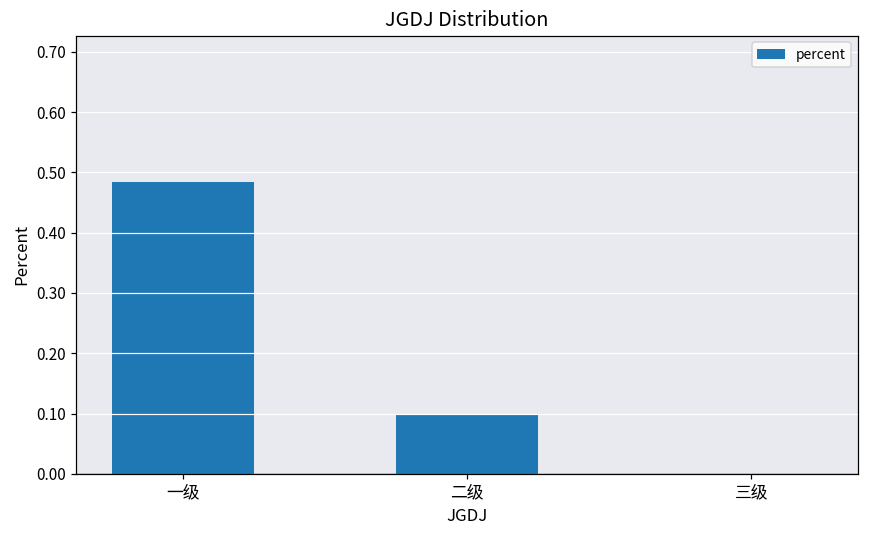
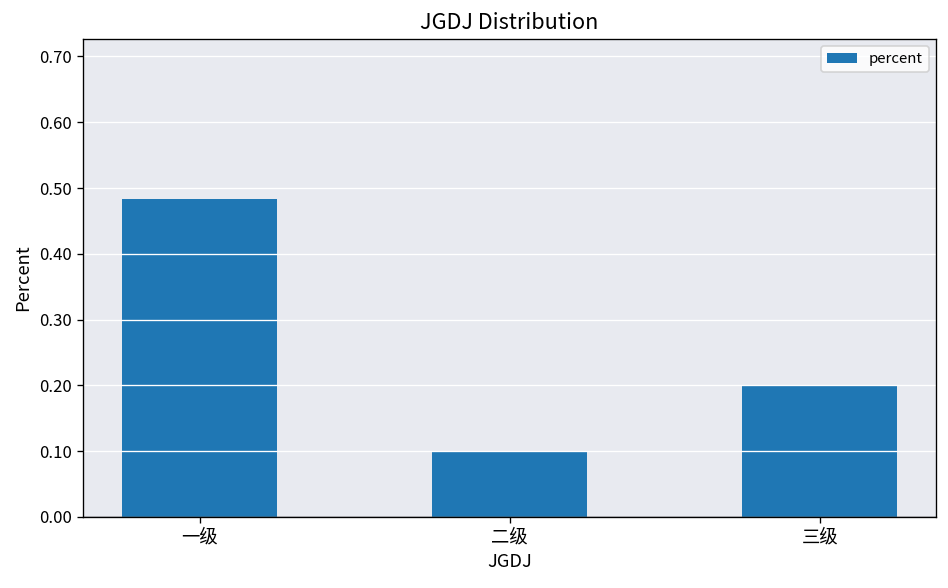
三级: 0.0 -> 0.2
